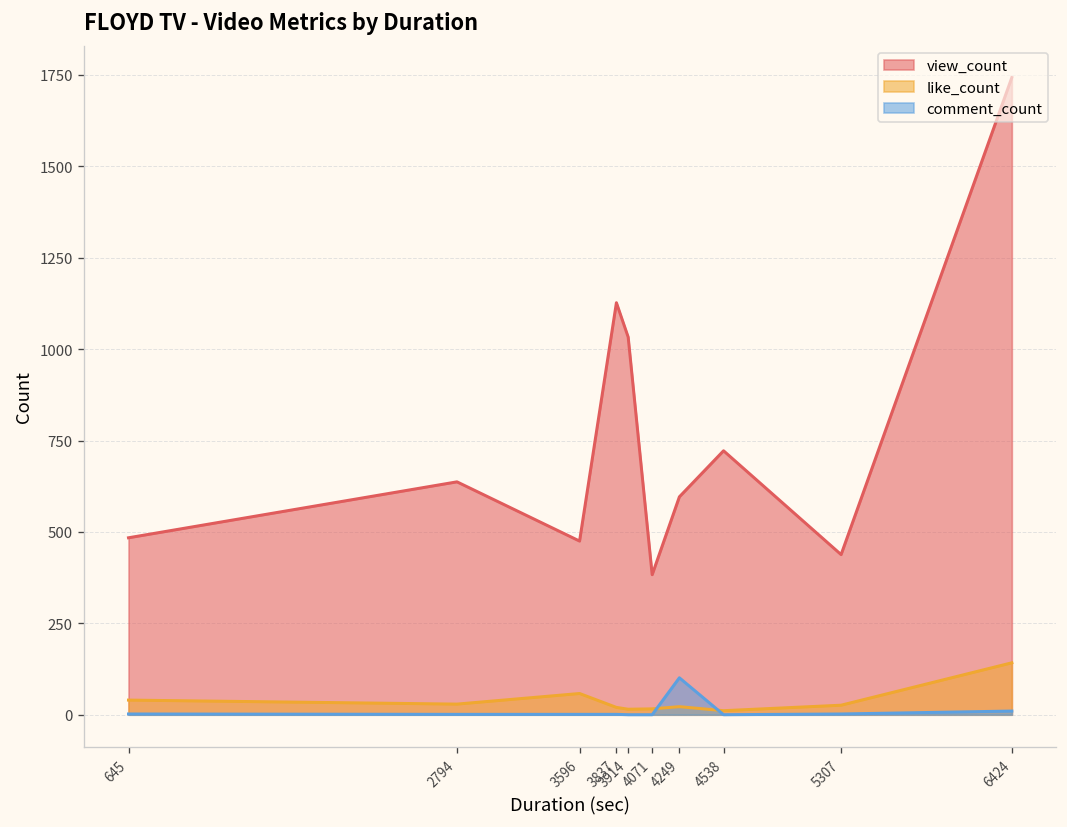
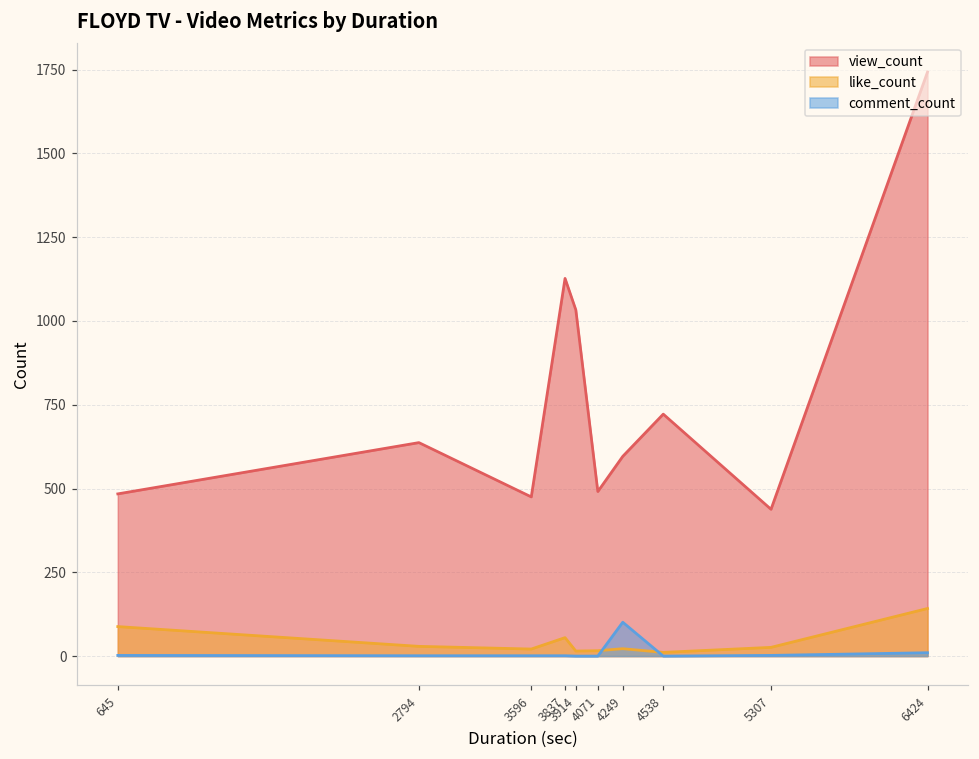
like_count, 645: 40 -> 90
like_count, 3596: 60 -> 20
like_count, 3837: 20 -> 60
view_count, 4071: 380 -> 490
